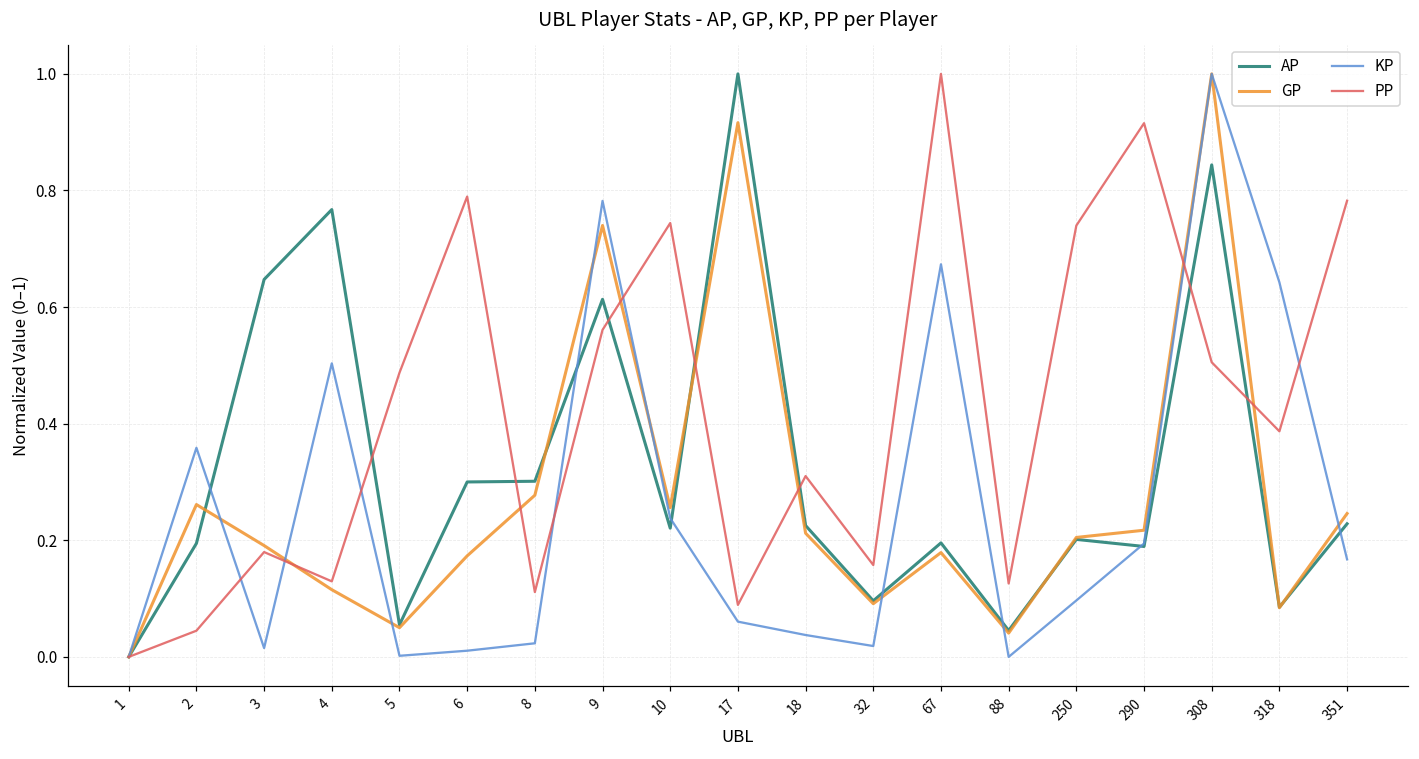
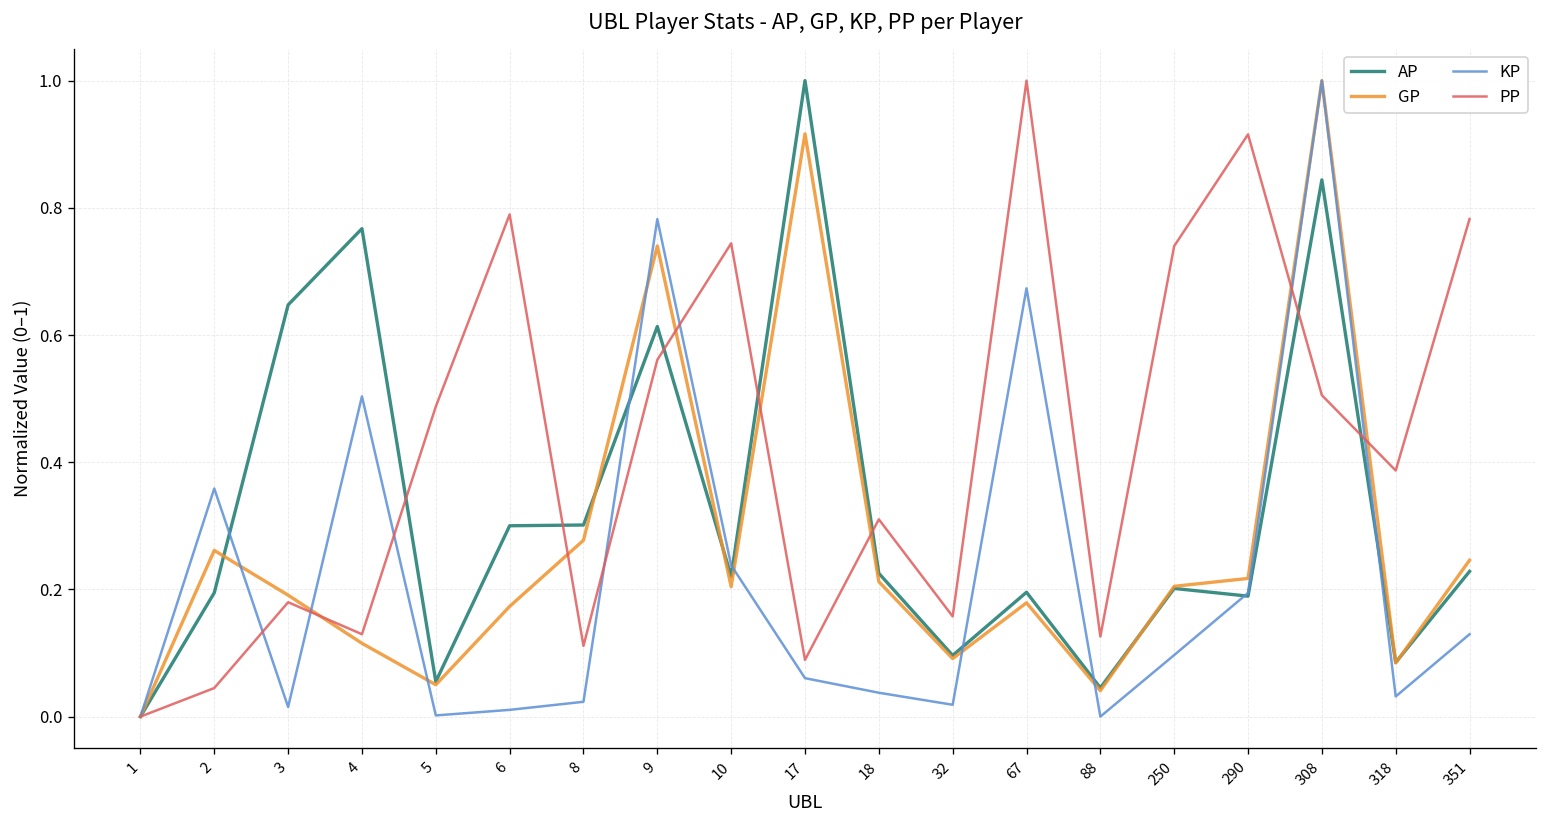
GP, 10: 0.26 -> 0.20
KP, 318: 0.64 -> 0.03
KP, 351: 0.17 -> 0.13
